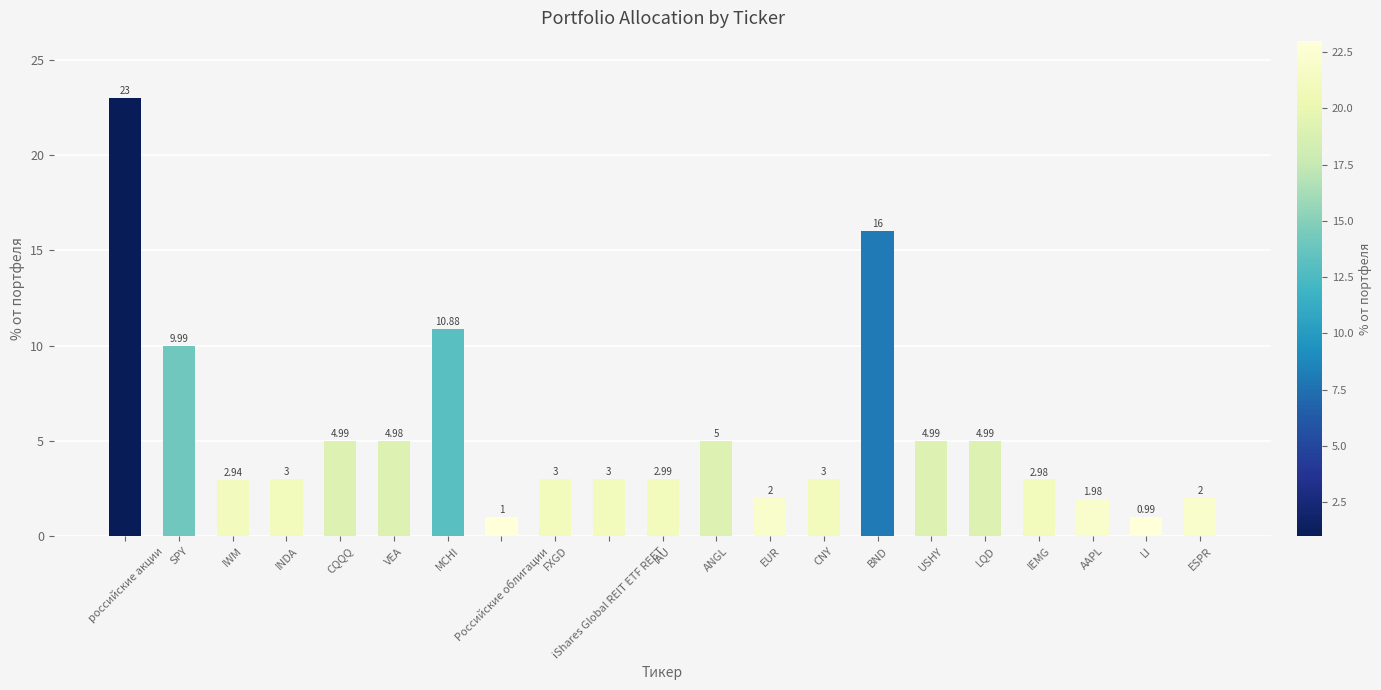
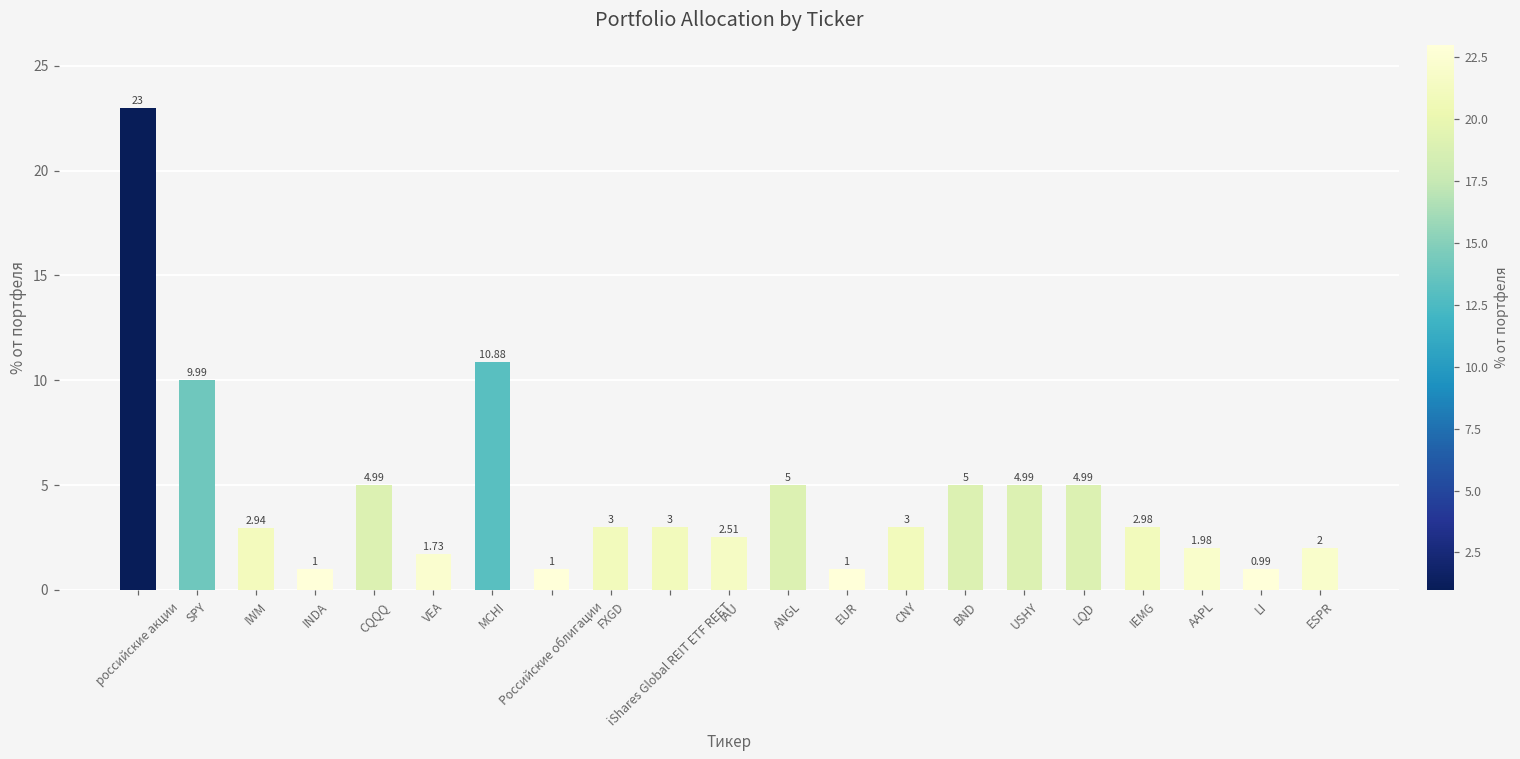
INDA: 3 -> 1
VEA: 4.98 -> 1.73
IAU: 2.99 -> 2.51
EUR: 2 -> 1
BND: 16 -> 5
